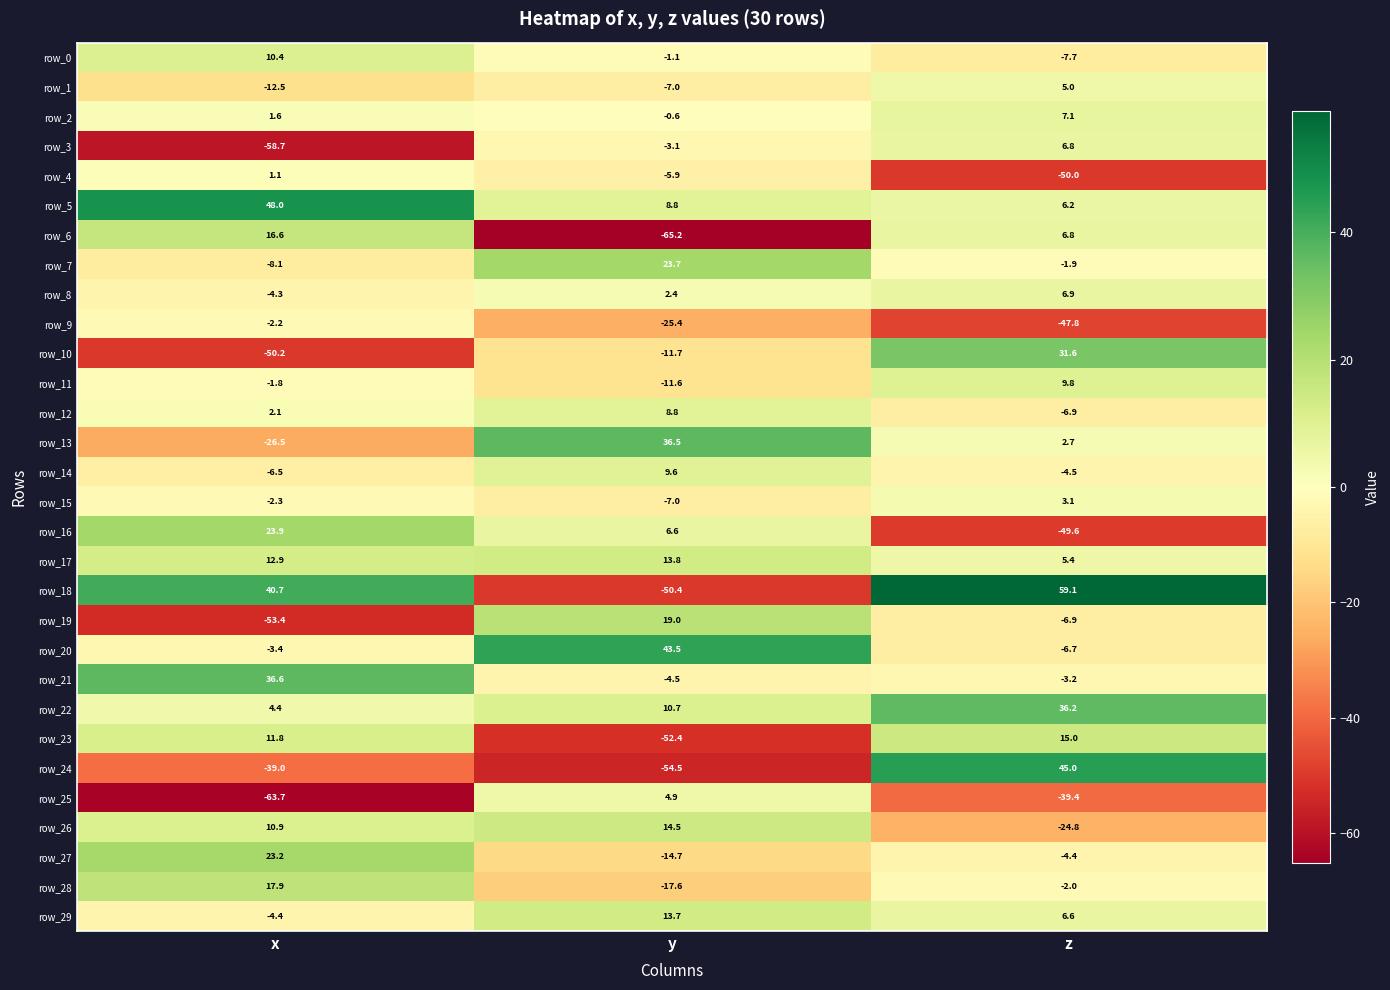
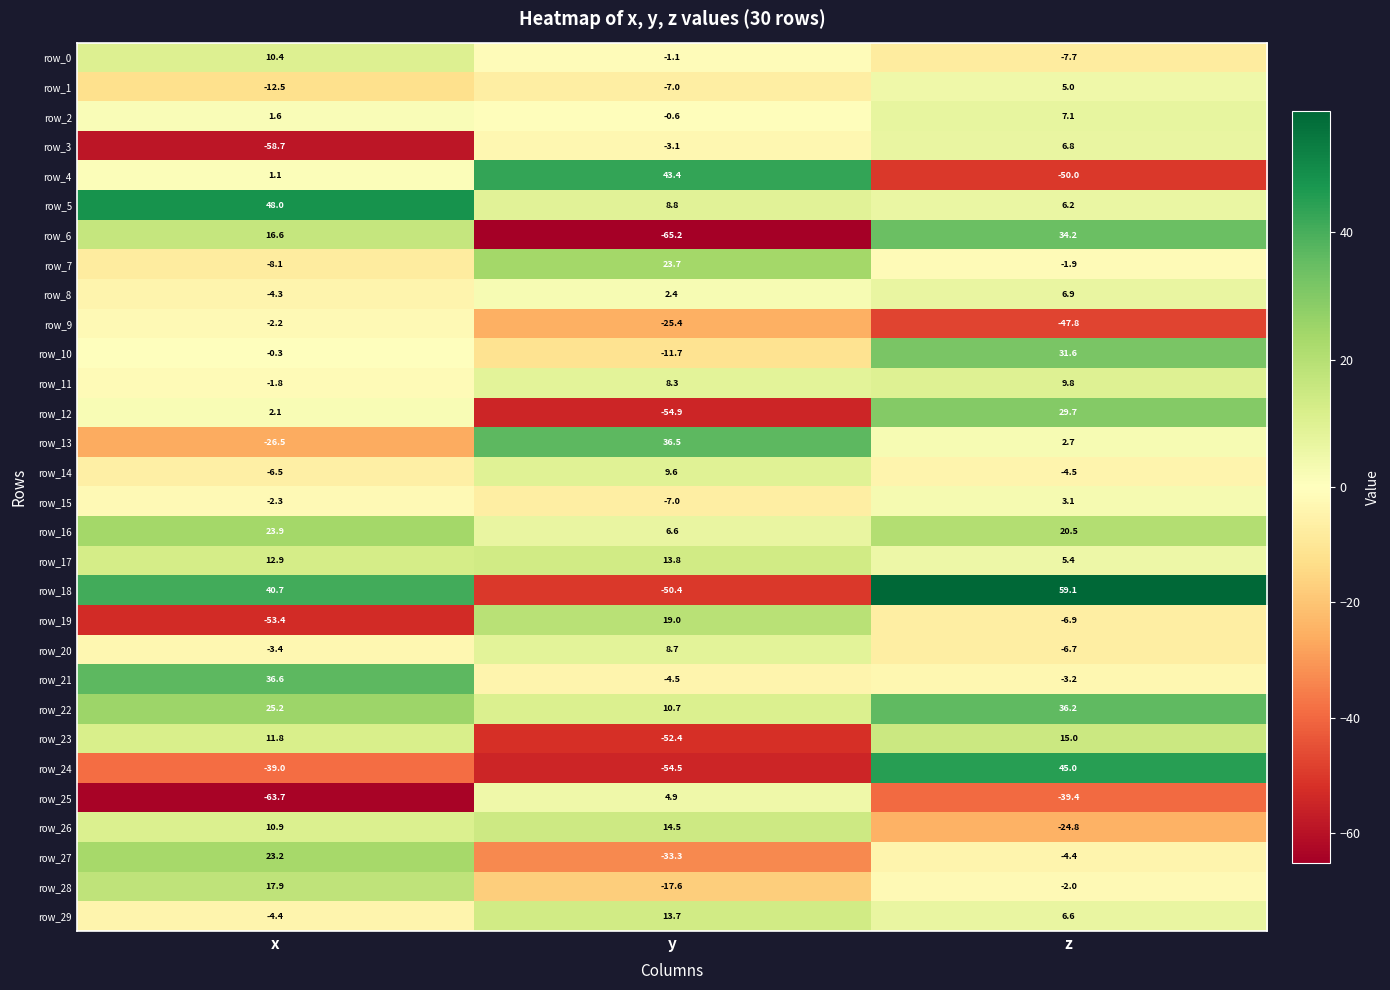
row_4, y: -5.9 -> 43.4
row_6, z: 6.8 -> 34.2
row_10, x: -50.2 -> -0.3
row_11, y: -11.6 -> 8.3
row_12, y: 8.8 -> -54.9
row_12, z: -6.9 -> 29.7
row_16, z: -49.6 -> 20.5
row_20, y: 43.5 -> 8.7
row_22, x: 4.4 -> 25.2
row_27, y: -14.7 -> -33.3
